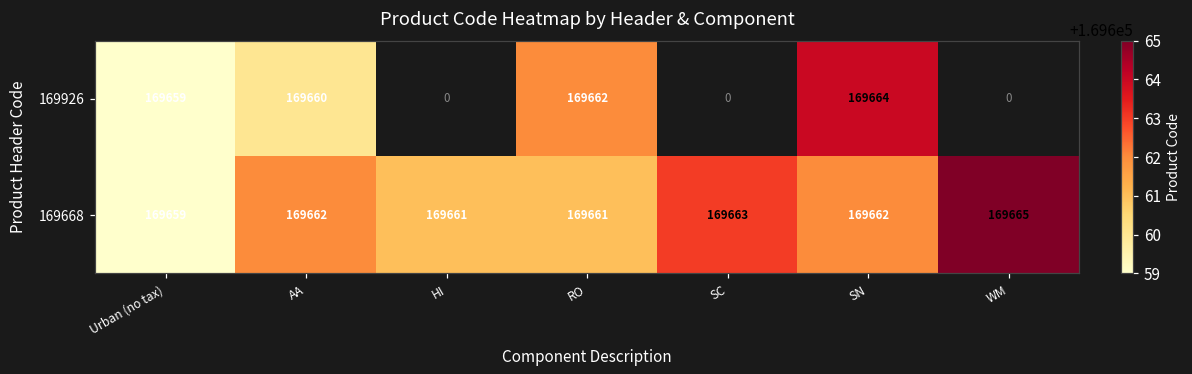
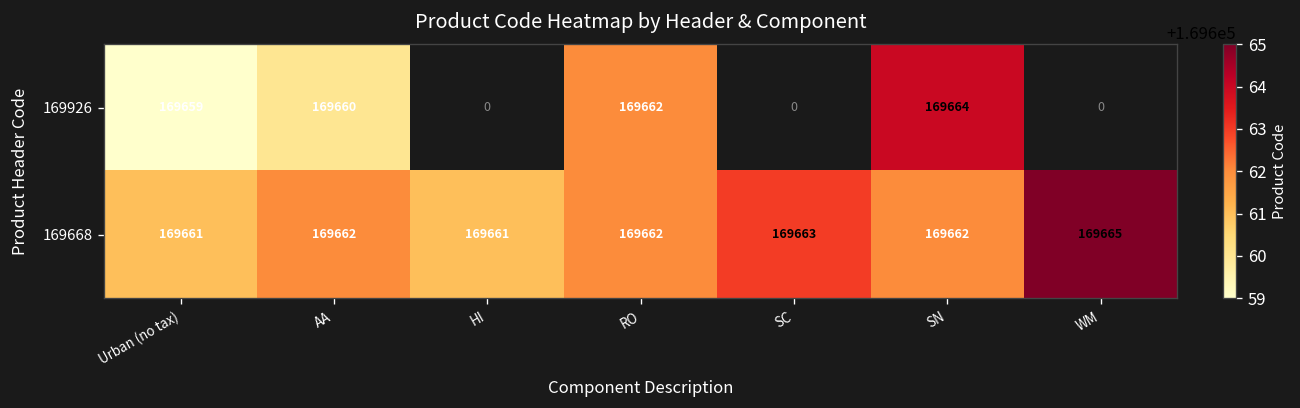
169668, Urban (no tax): 169659 -> 169661
169668, RO: 169661 -> 169662
